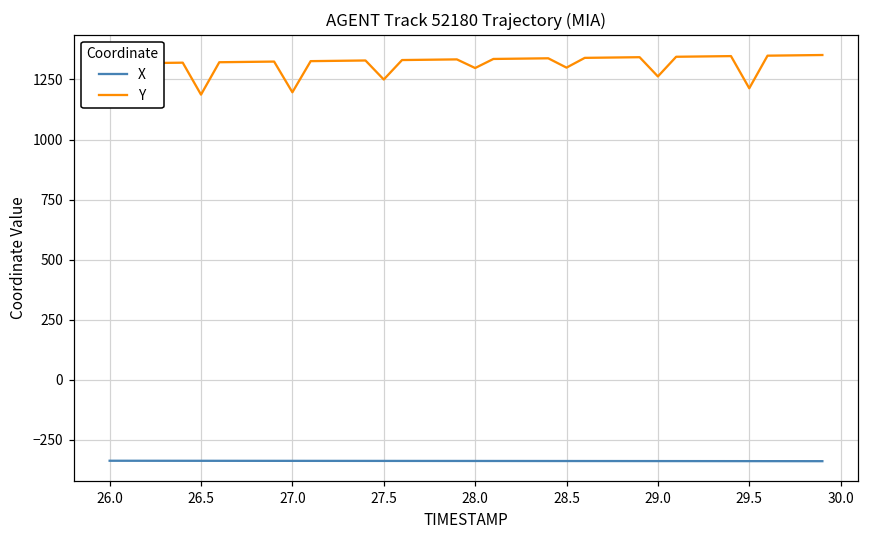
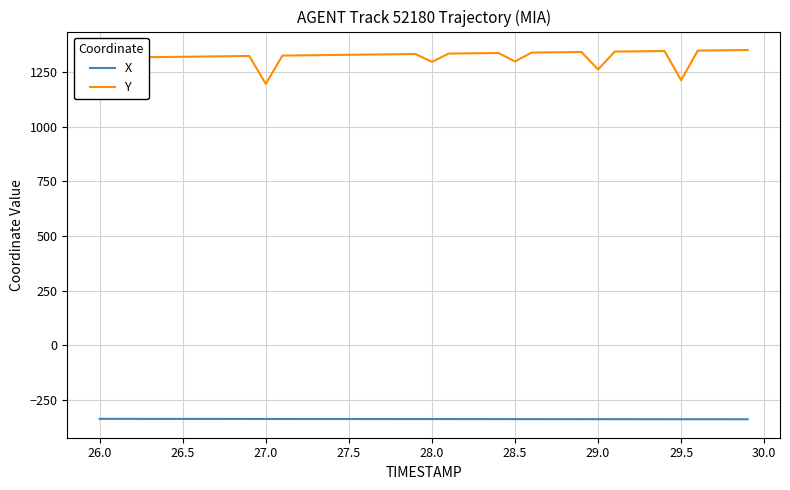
Y, 26.5: 1190 -> 1320
Y, 27.5: 1250 -> 1330
